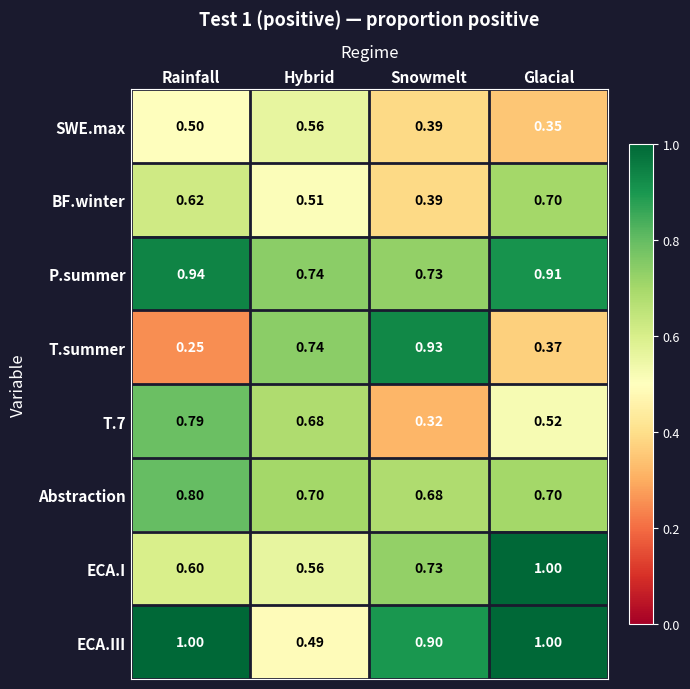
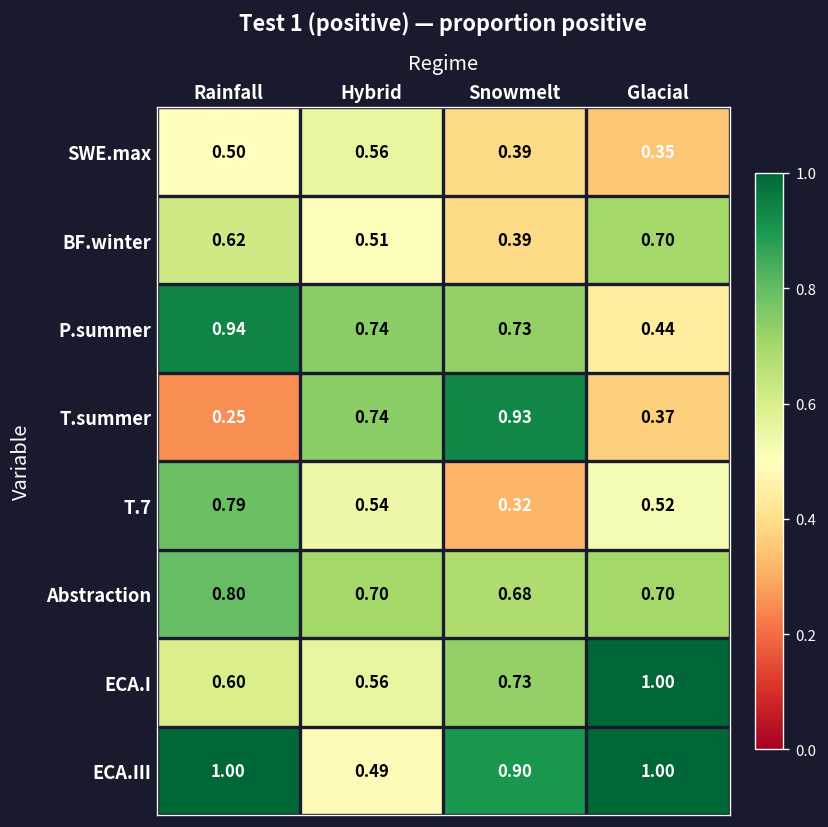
P.summer, Glacial: 0.91 -> 0.44
T.7, Hybrid: 0.68 -> 0.54
